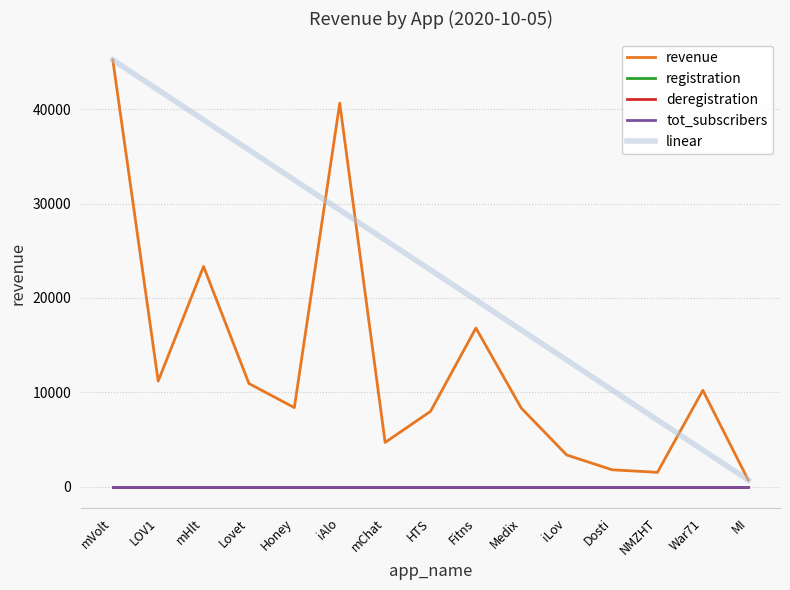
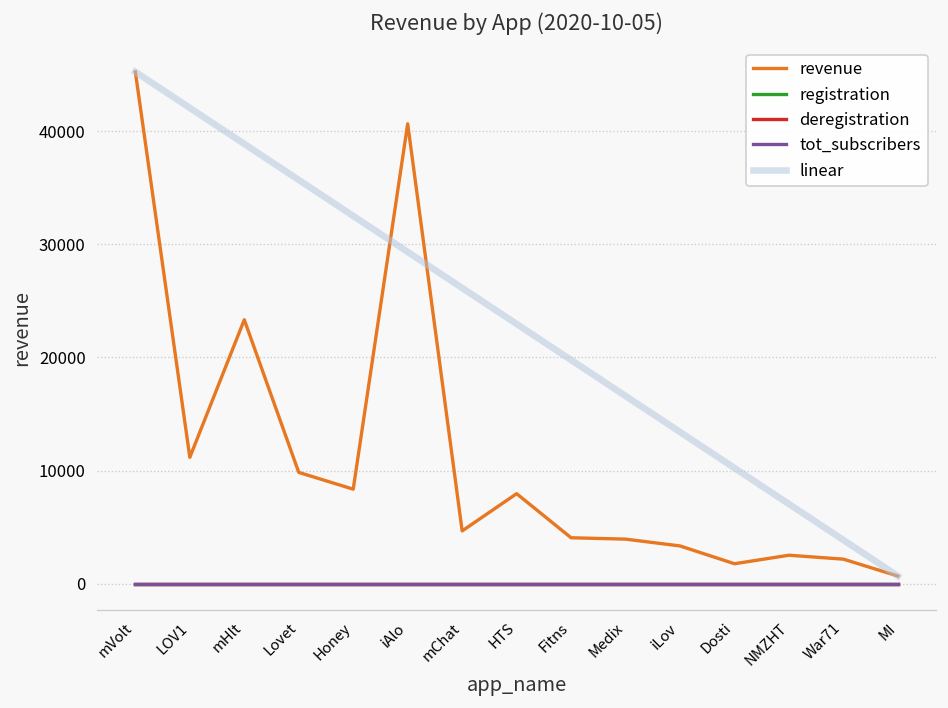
revenue, Lovet: 11000 -> 10000
revenue, Fitns: 17000 -> 4000
revenue, Medix: 8000 -> 4000
revenue, NMZHT: 2000 -> 3000
revenue, War71: 10000 -> 2000
